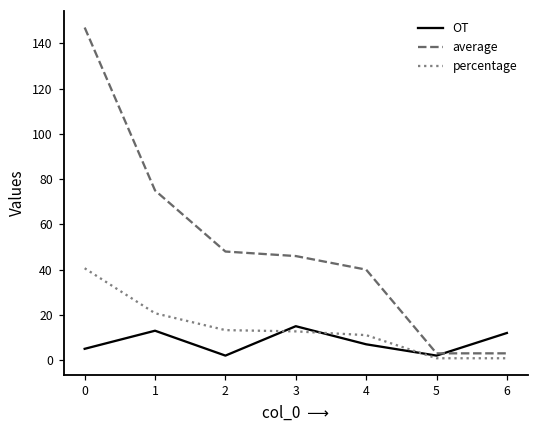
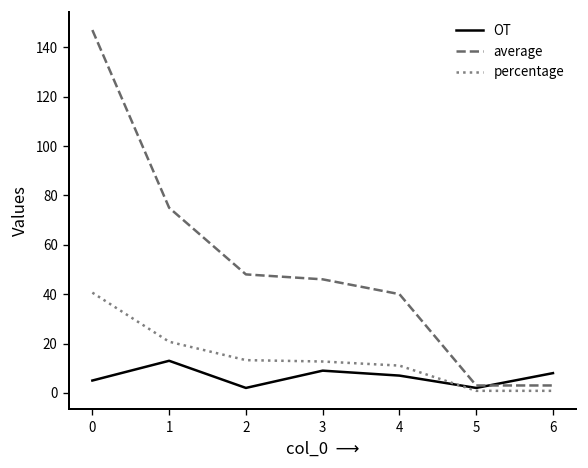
OT, 3: 15 -> 9
OT, 6: 12 -> 8
